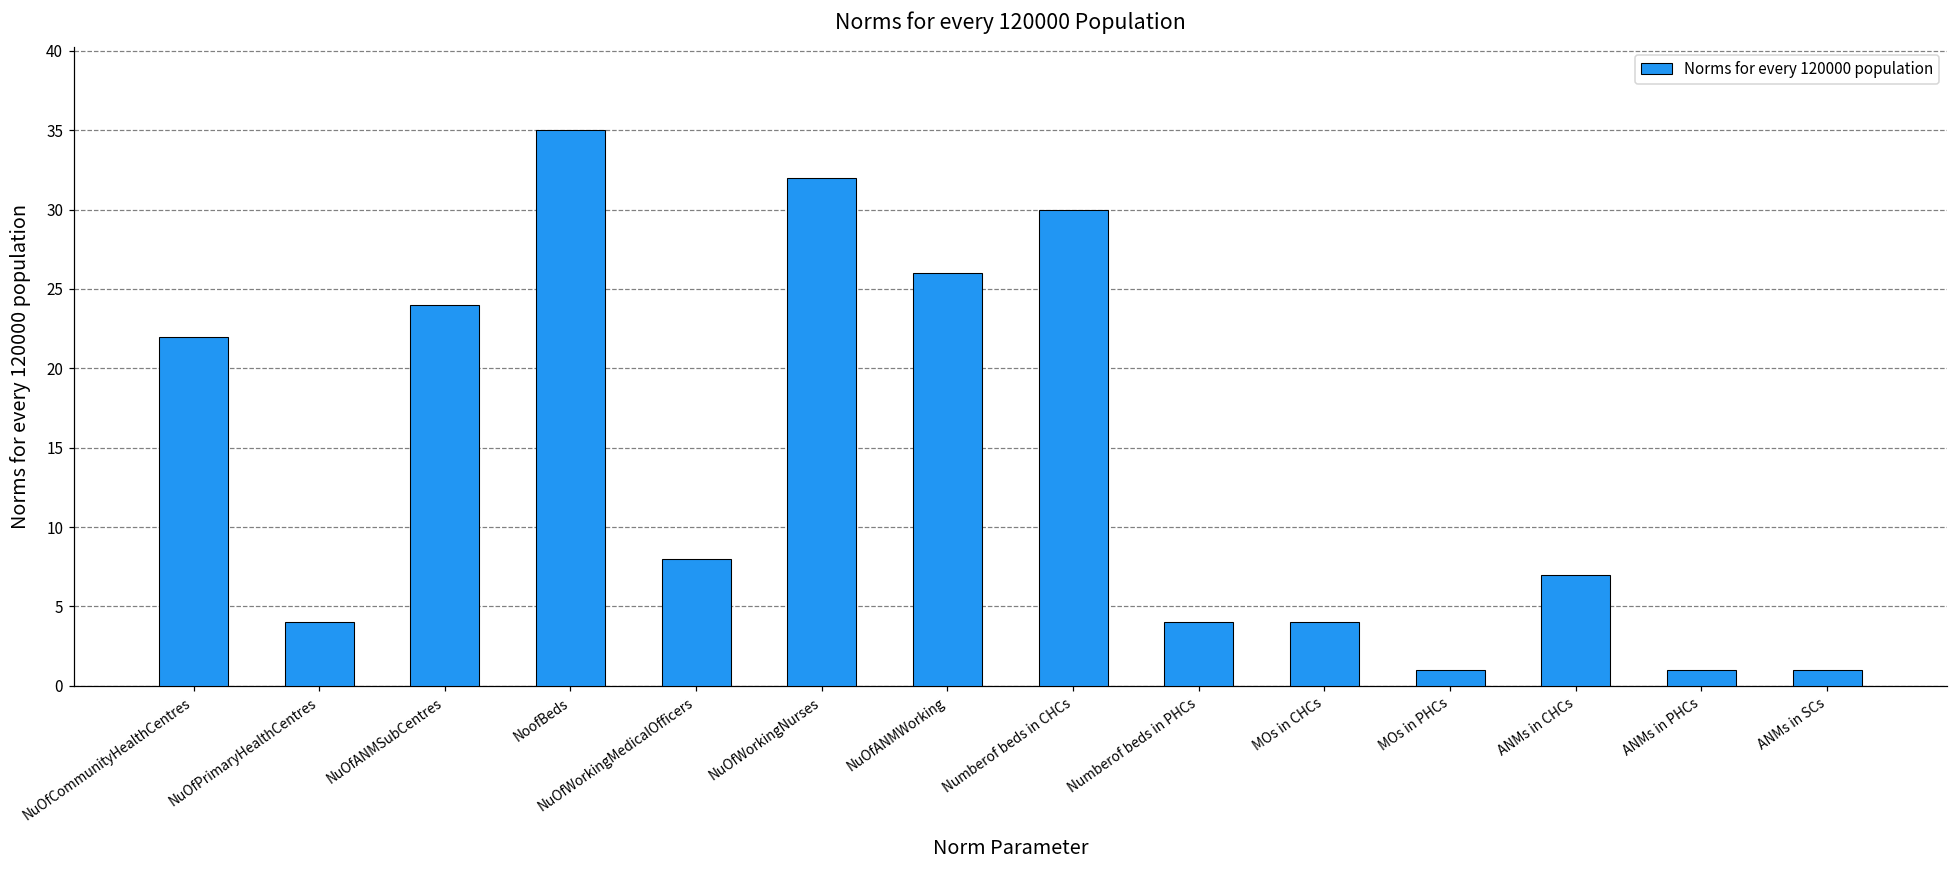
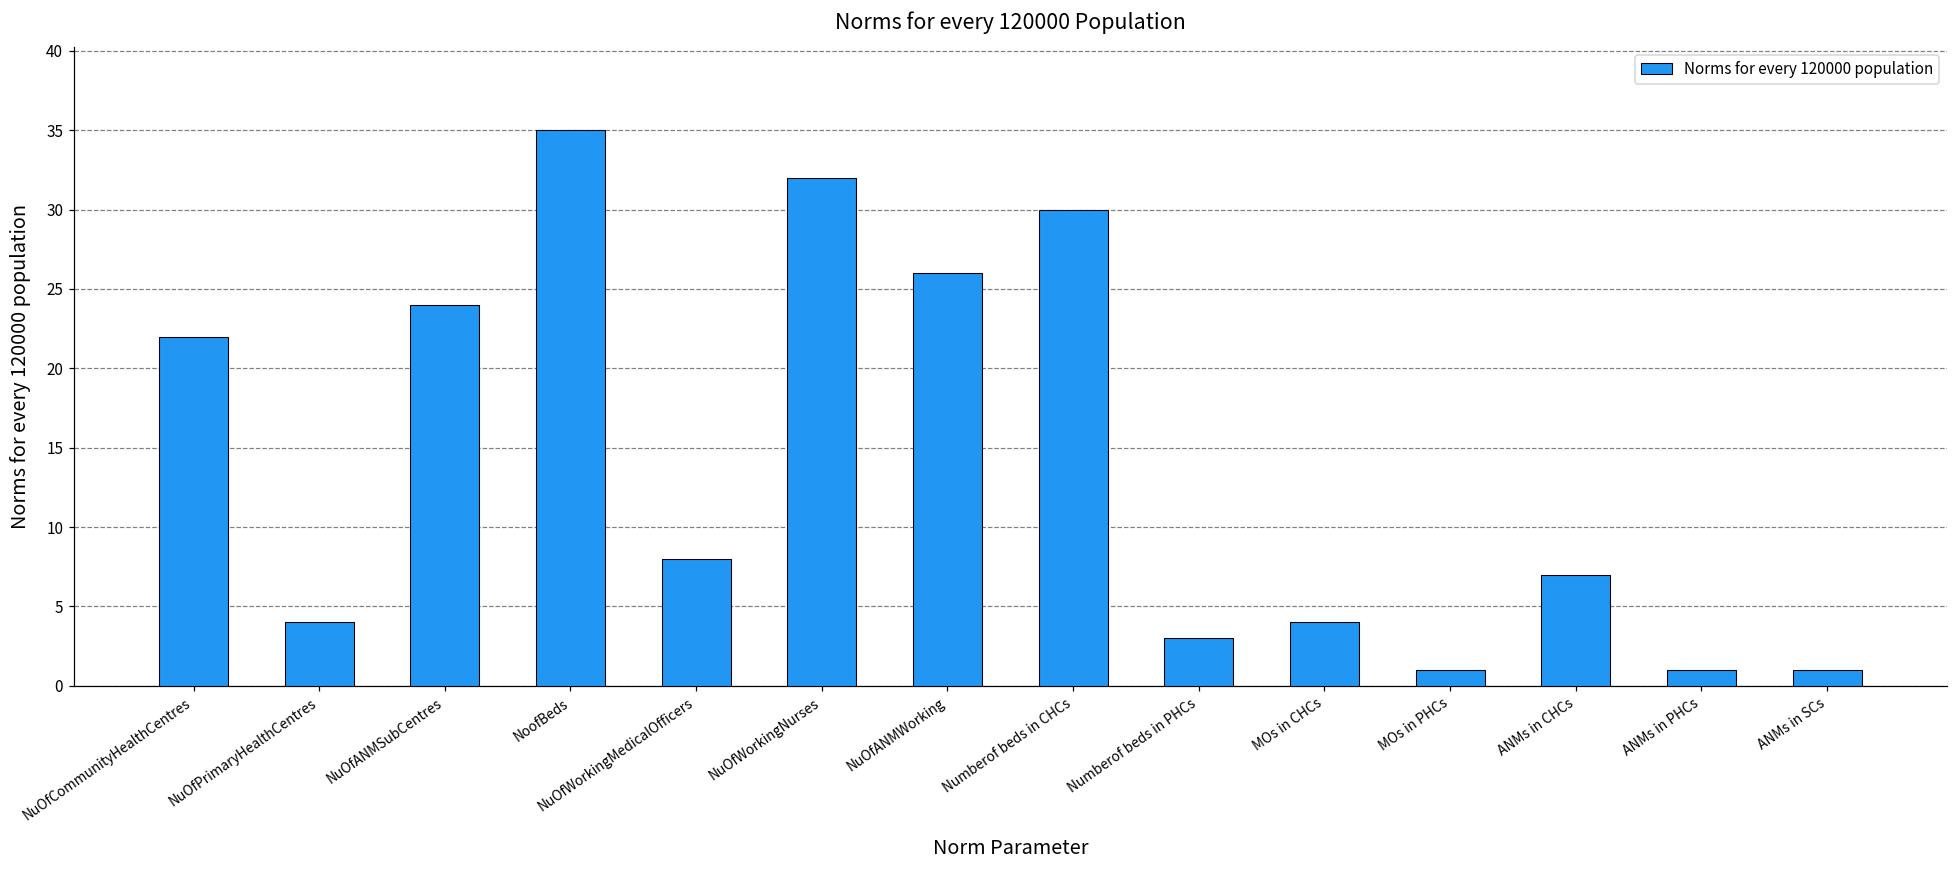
Numberof beds in PHCs: 4 -> 3
